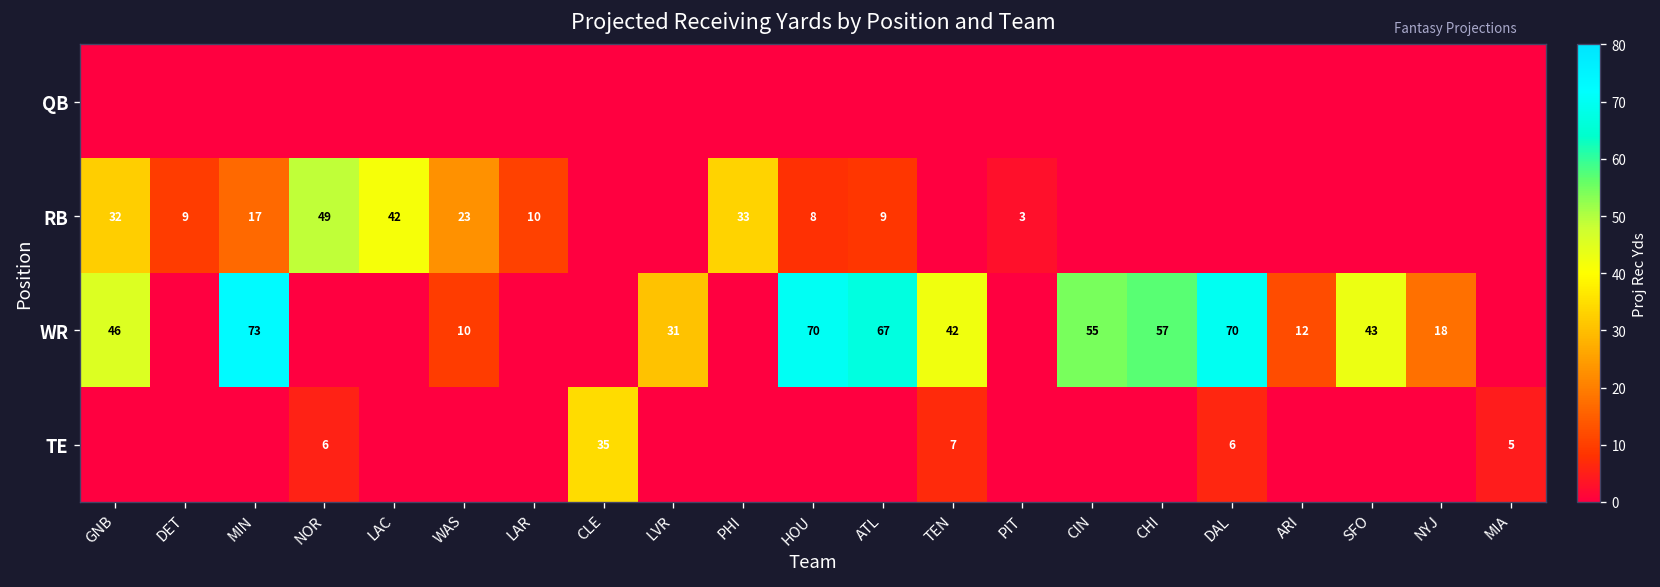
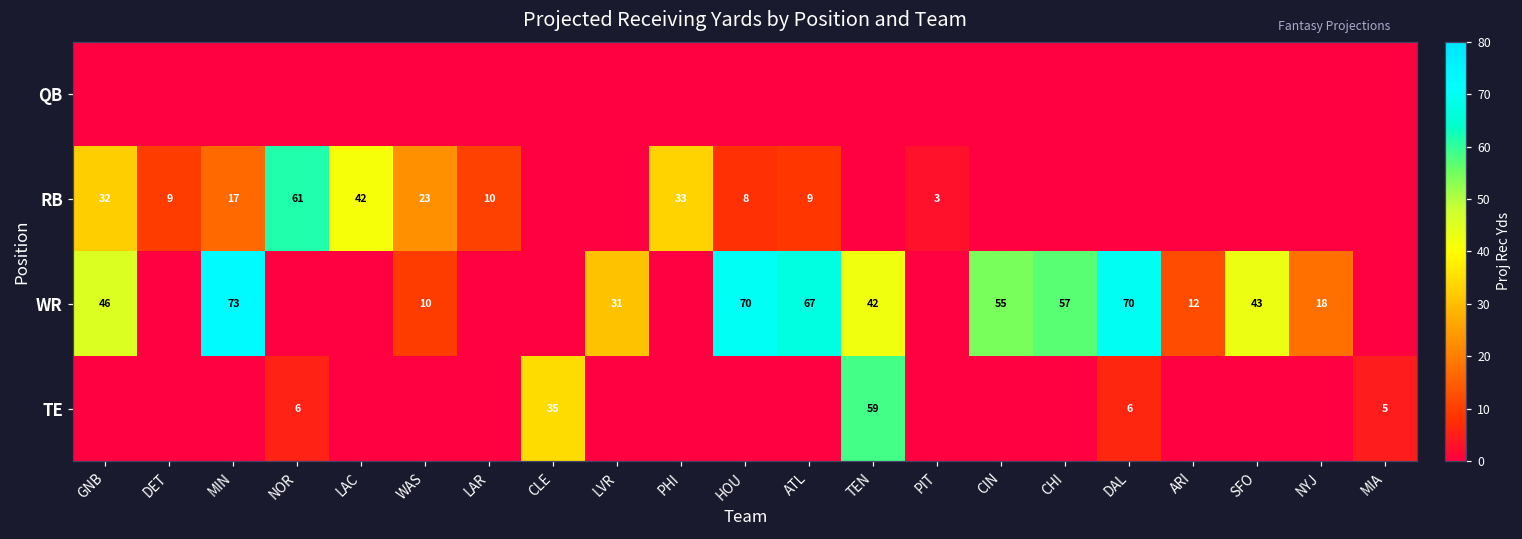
RB, NOR: 49 -> 61
TE, TEN: 7 -> 59
